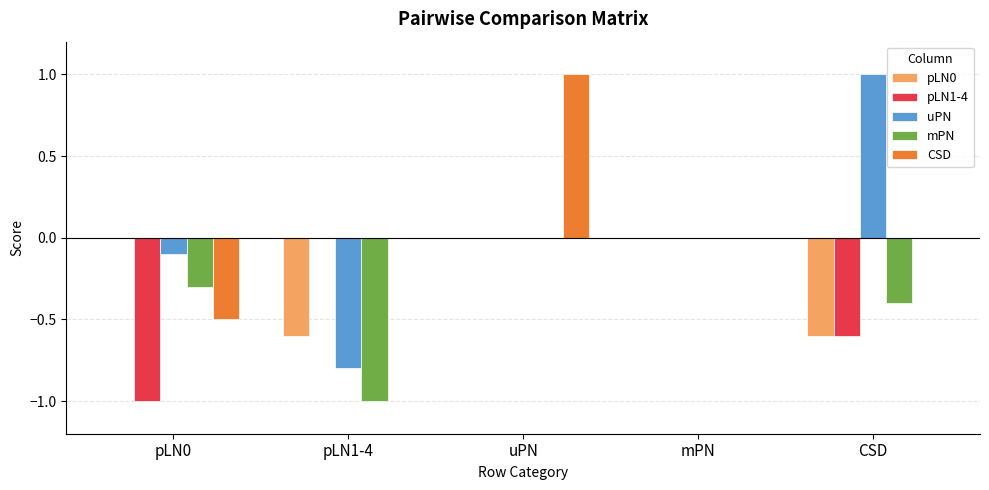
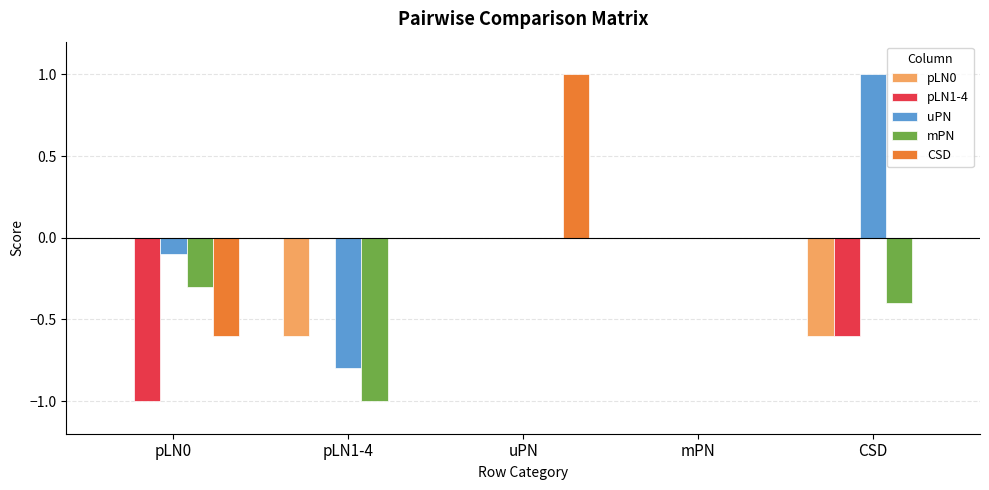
CSD, pLN0: -0.5 -> -0.6
